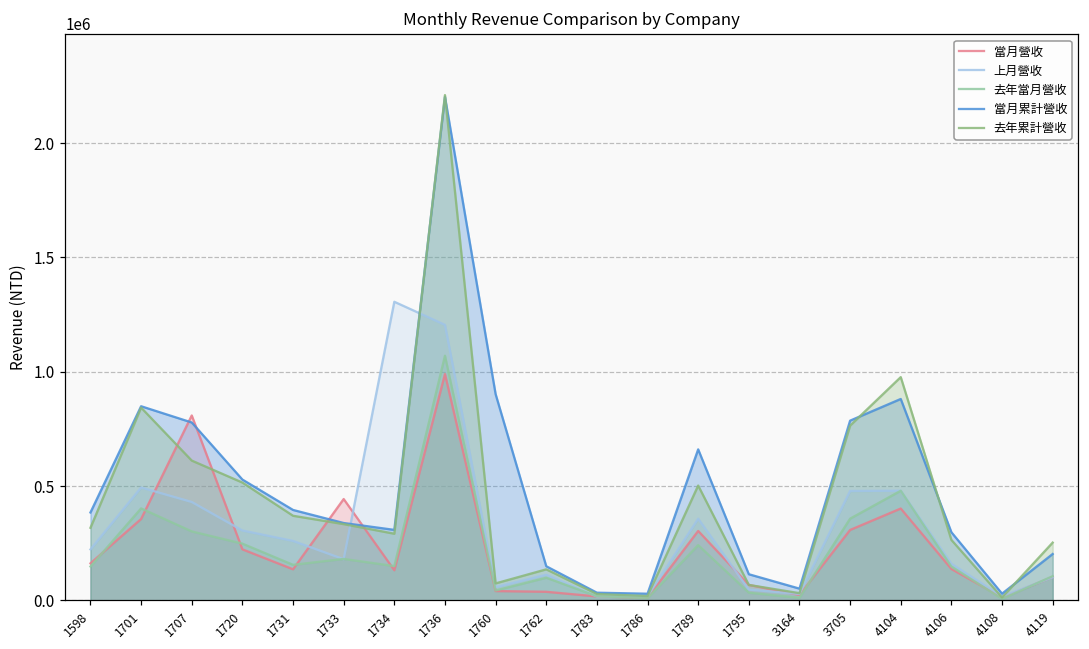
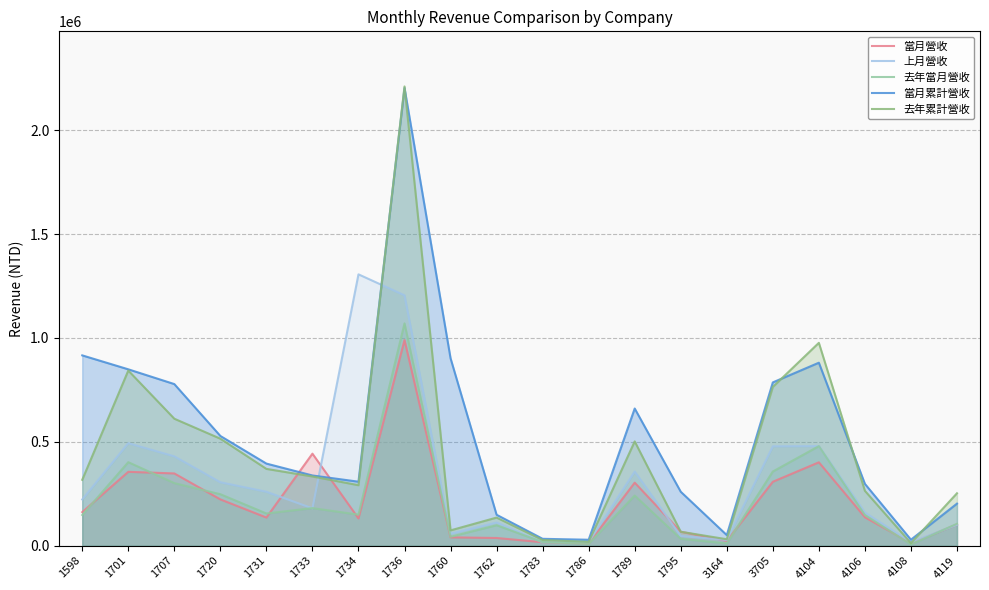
當月累計營收, 1598: 380000 -> 920000
當月營收, 1707: 810000 -> 350000
當月累計營收, 1795: 110000 -> 260000
